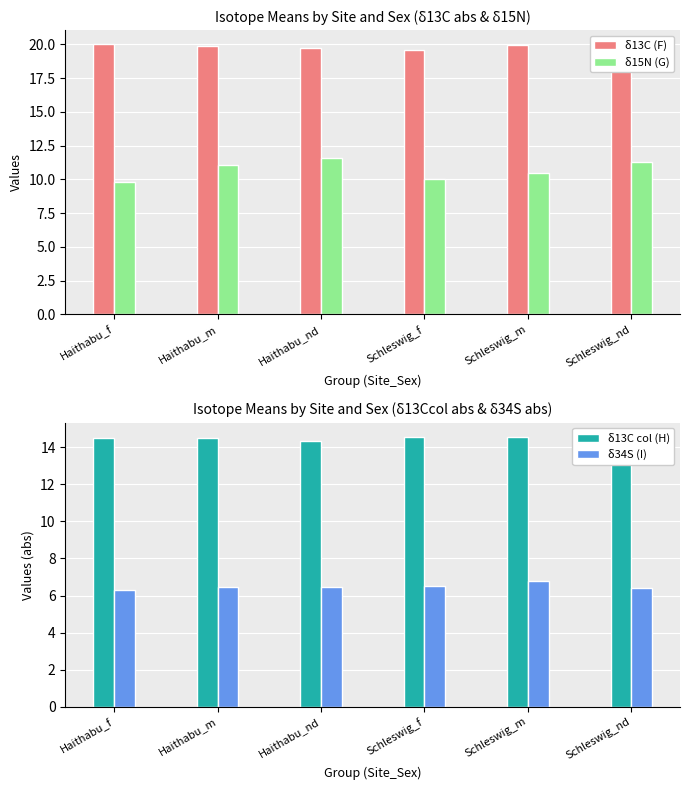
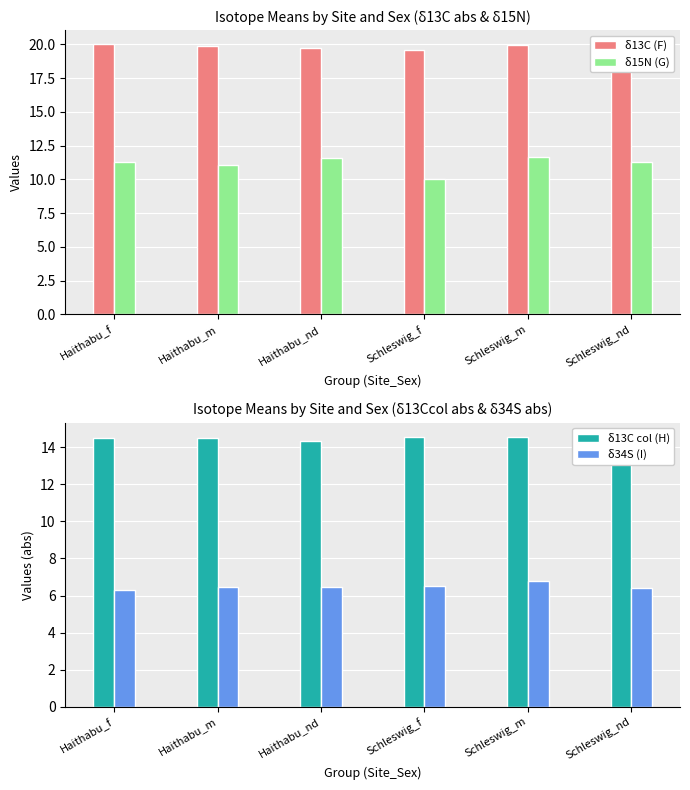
Isotope Means by Site and Sex (δ13C abs & δ15N), δ15N (G), Haithabu_f: 9.8 -> 11.3
Isotope Means by Site and Sex (δ13C abs & δ15N), δ15N (G), Schleswig_m: 10.5 -> 11.7
